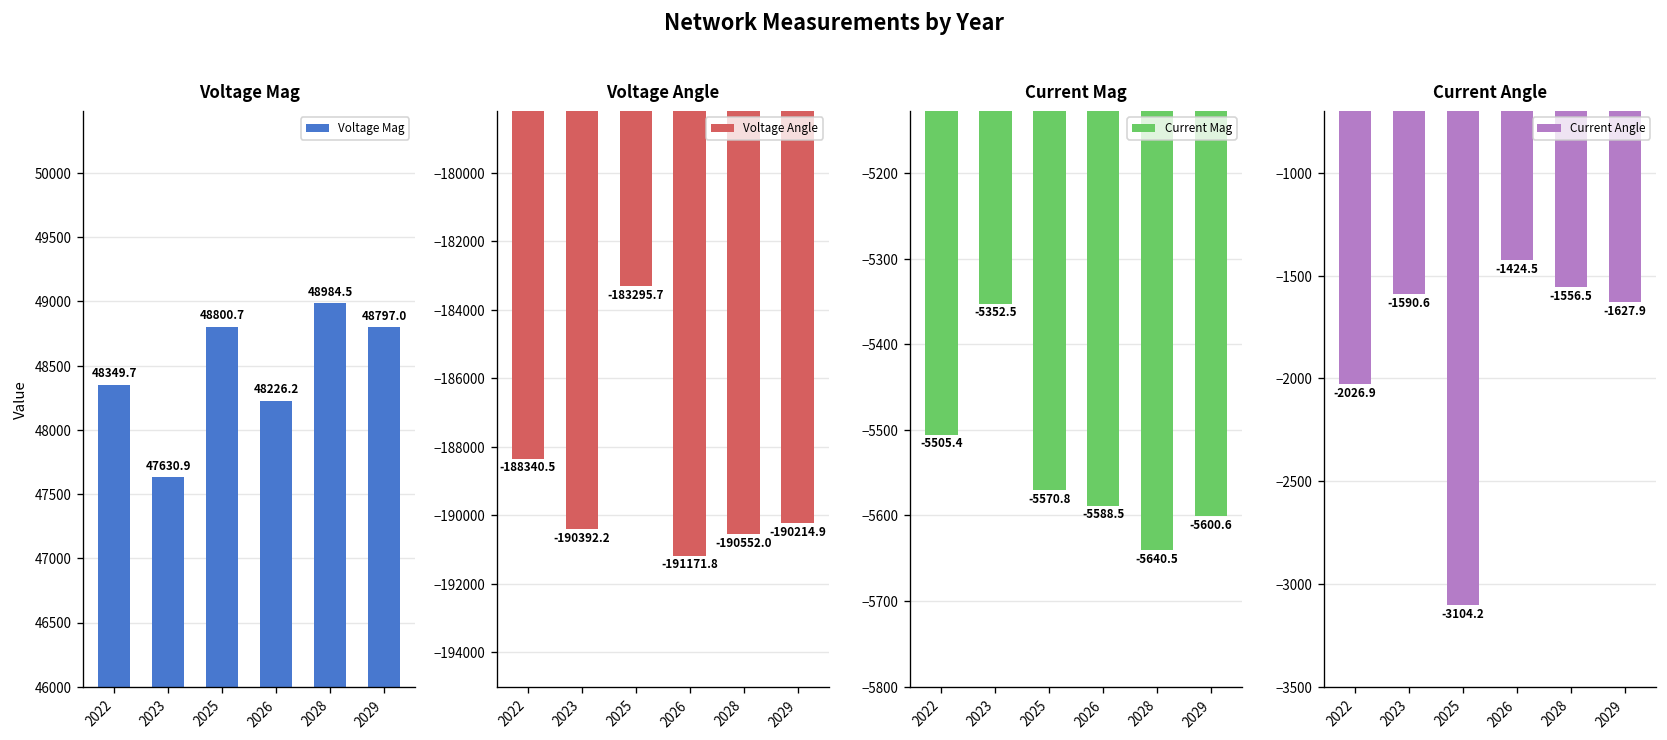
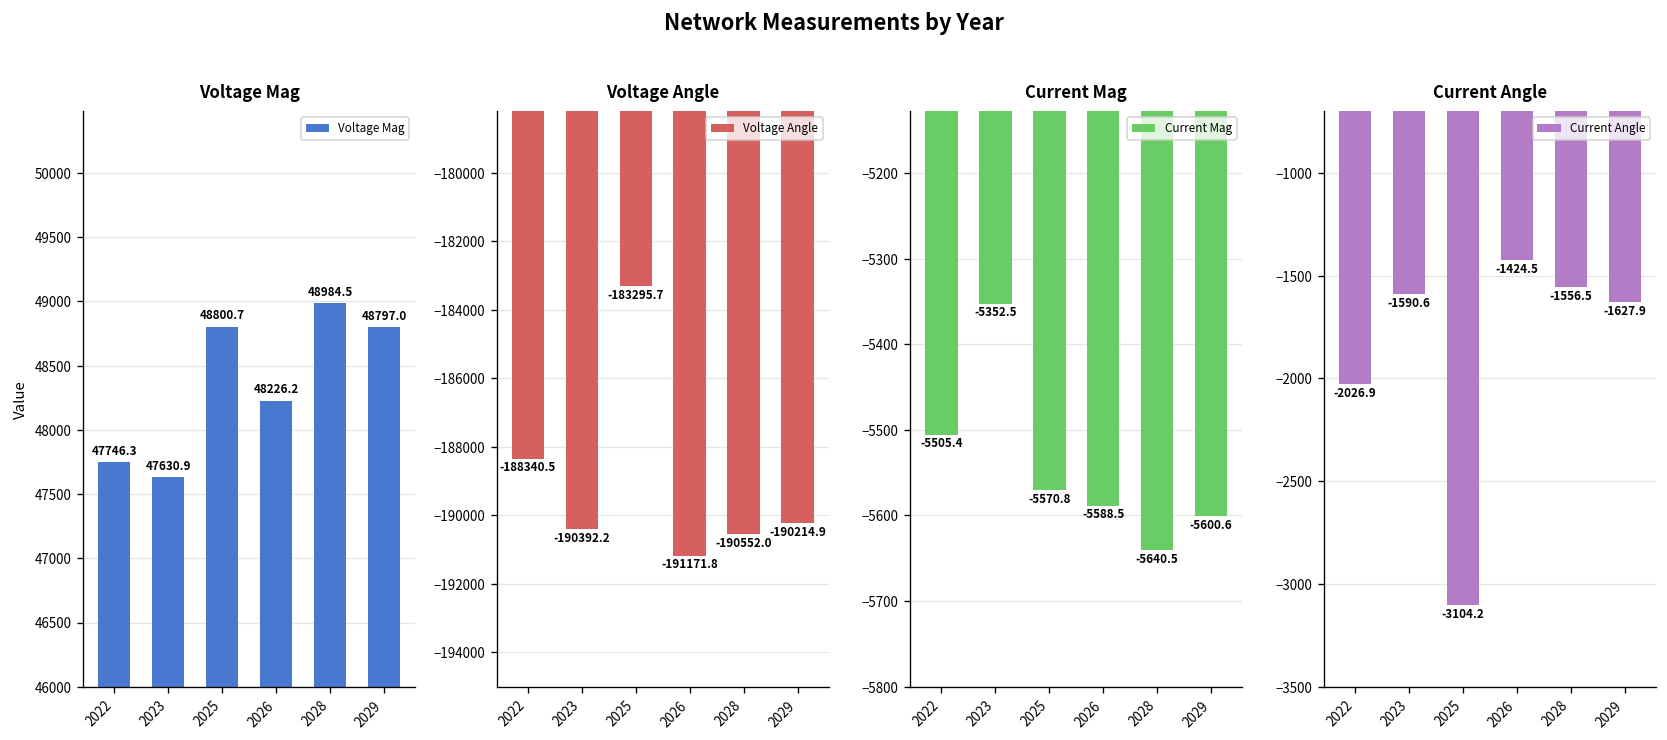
Voltage Mag, 2022: 48349.7 -> 47746.3
